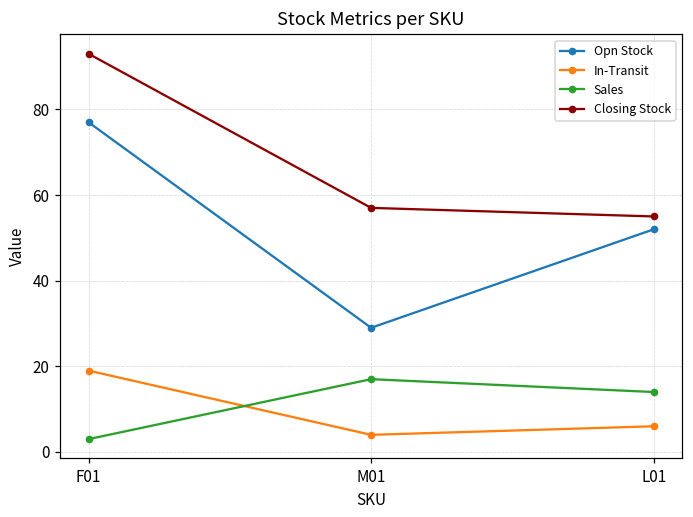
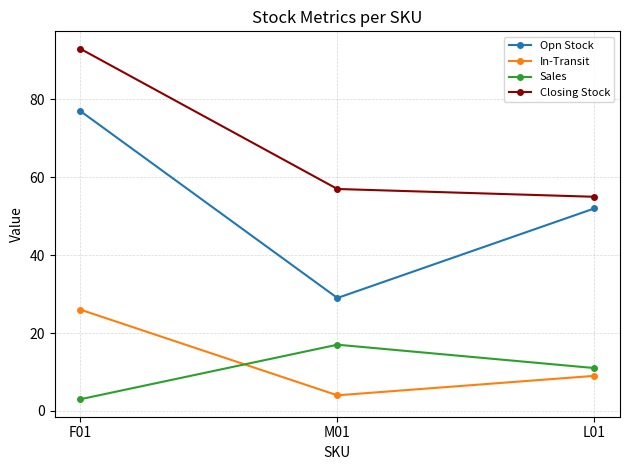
In-Transit, F01: 19 -> 26
In-Transit, L01: 6 -> 9
Sales, L01: 14 -> 11
